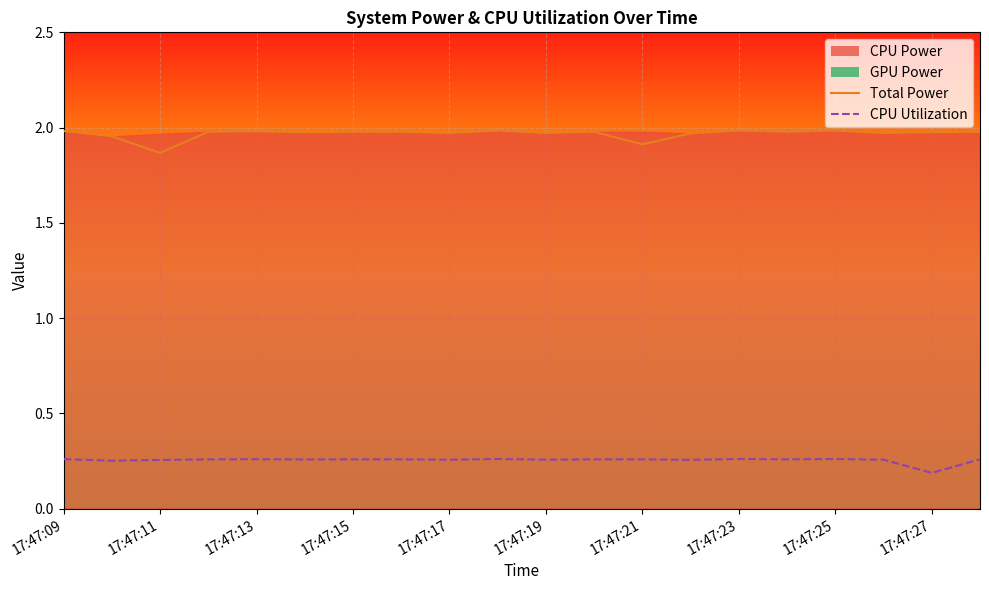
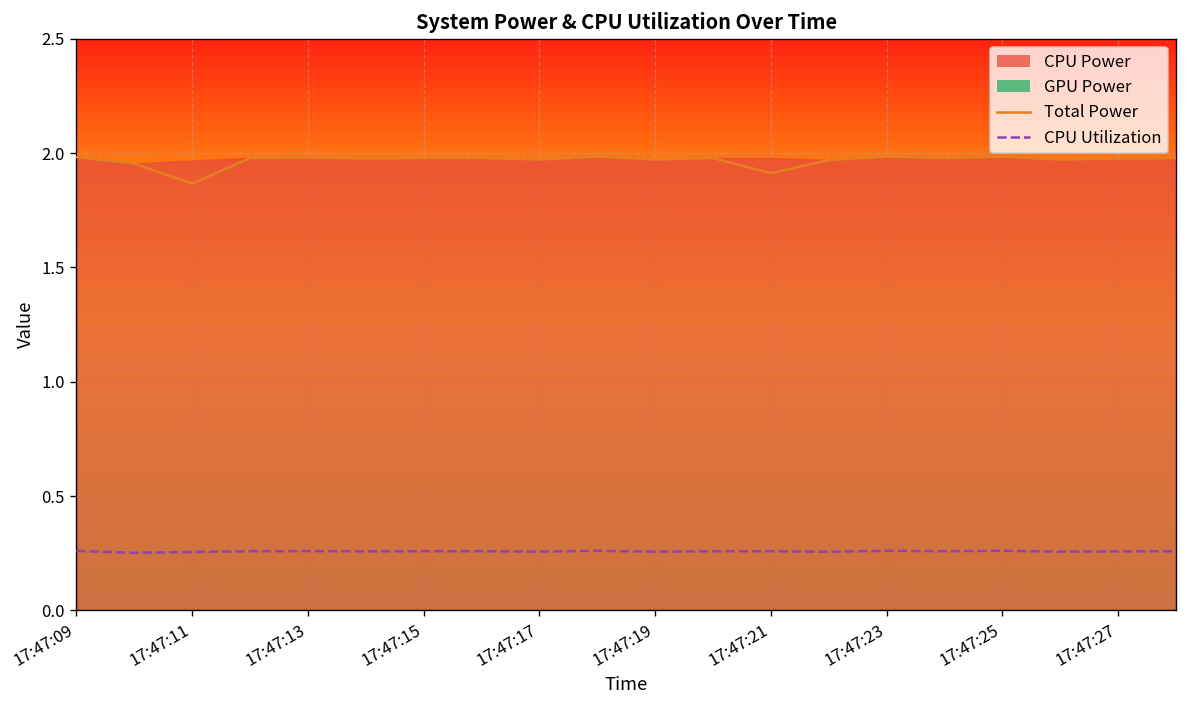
CPU Utilization, 17:47:27: 0.19 -> 0.26
